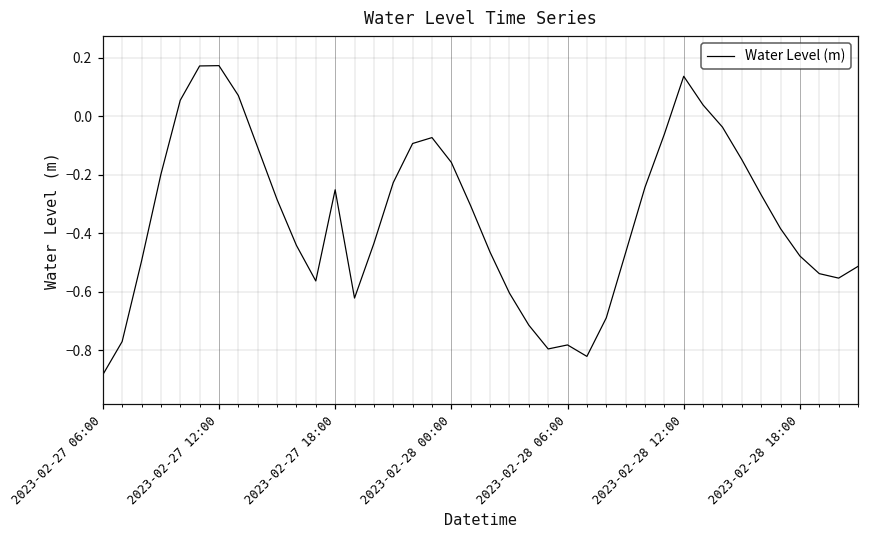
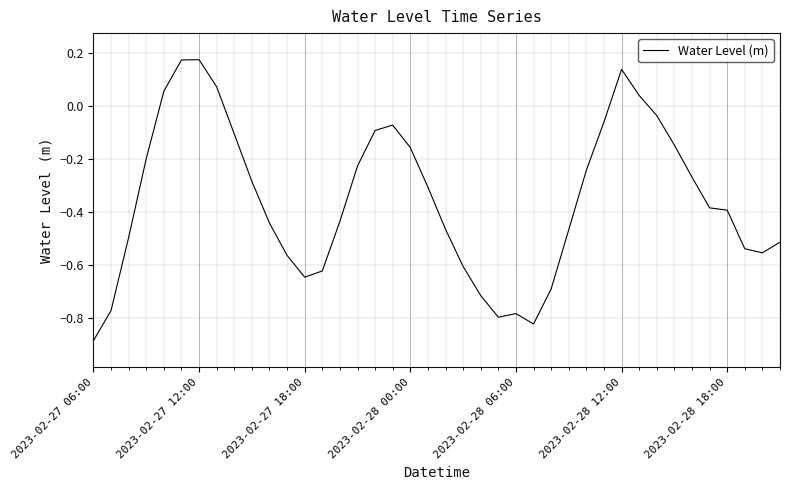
2023-02-27 18:00: -0.25 -> -0.64
2023-02-28 18:00: -0.48 -> -0.39
